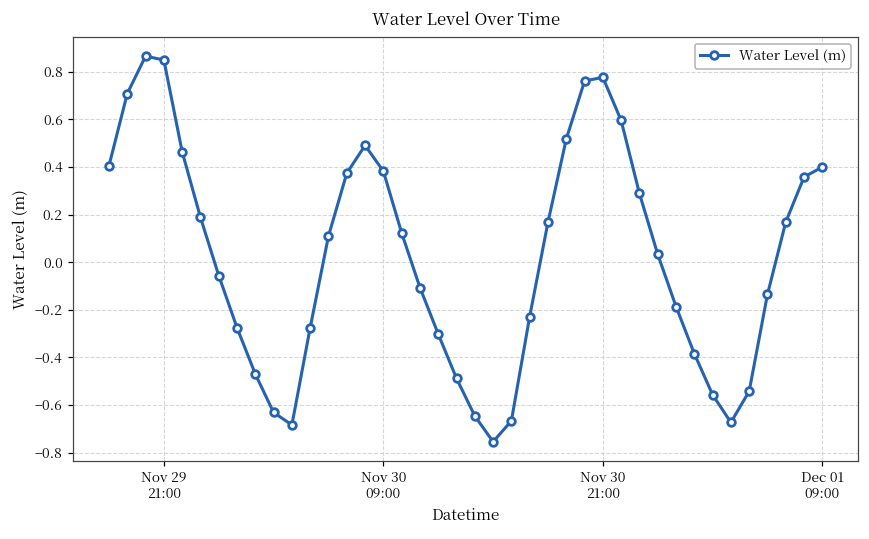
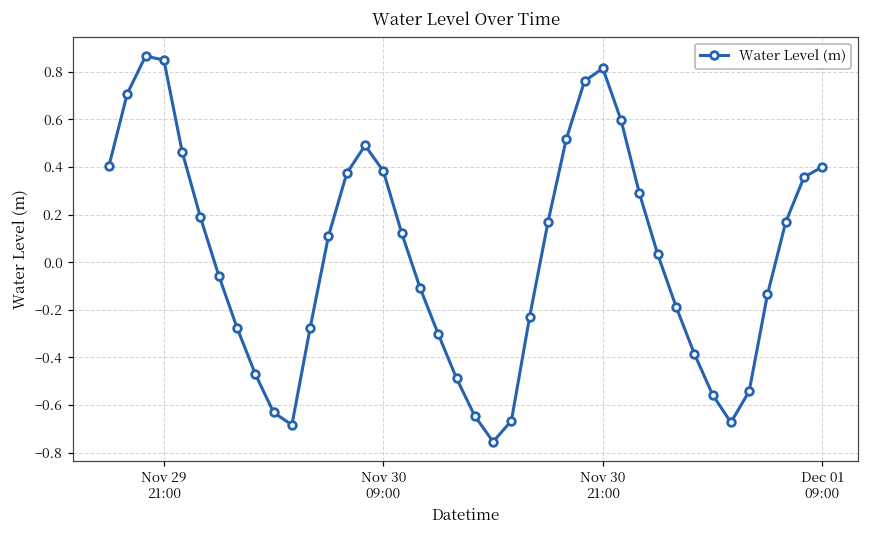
Nov 30 21:00: 0.78 -> 0.81
